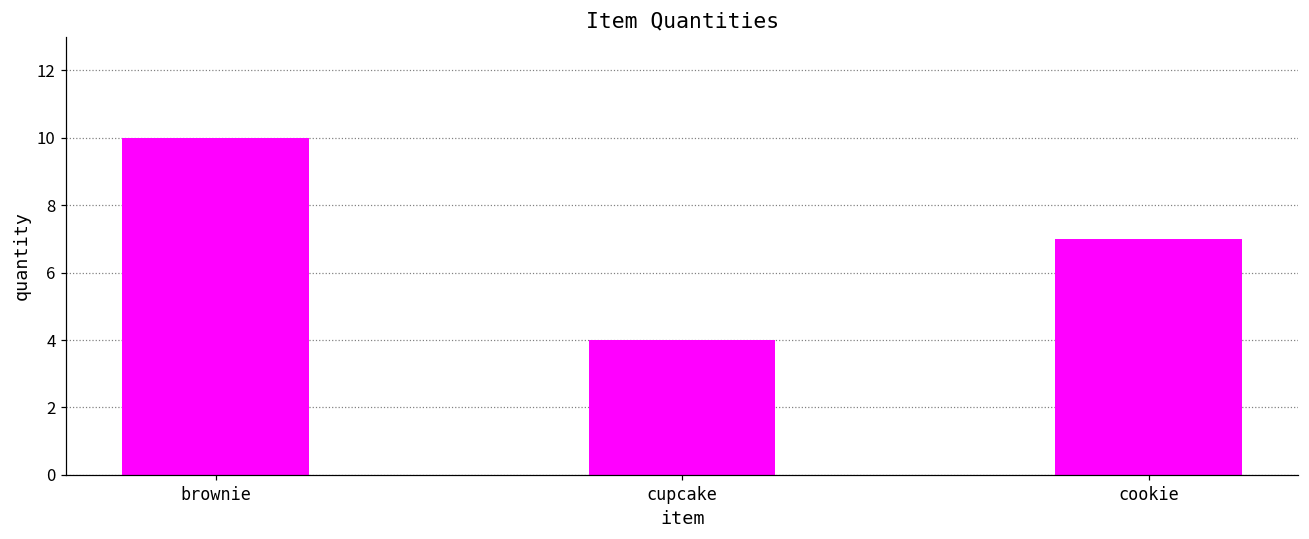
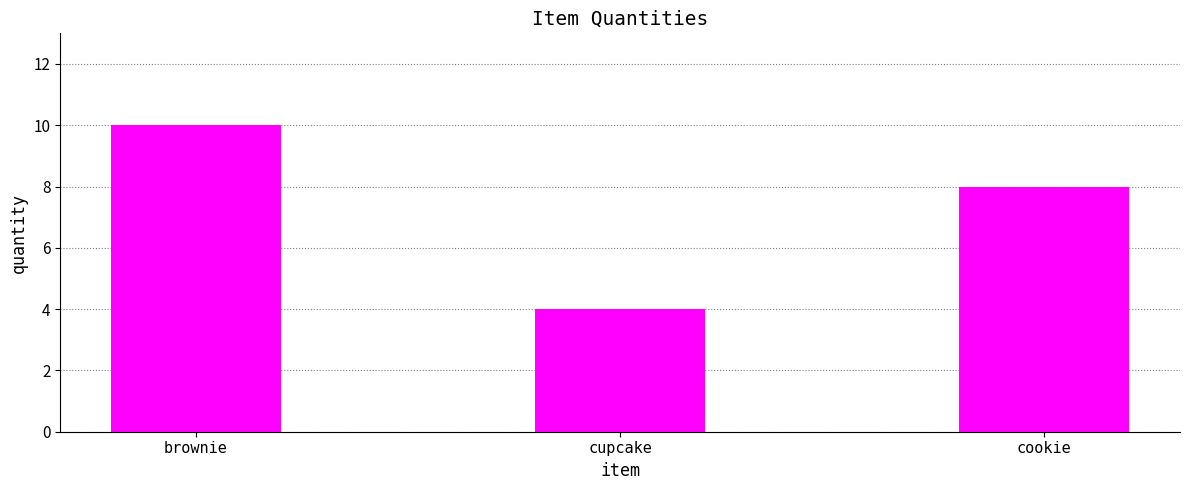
cookie: 7 -> 8
